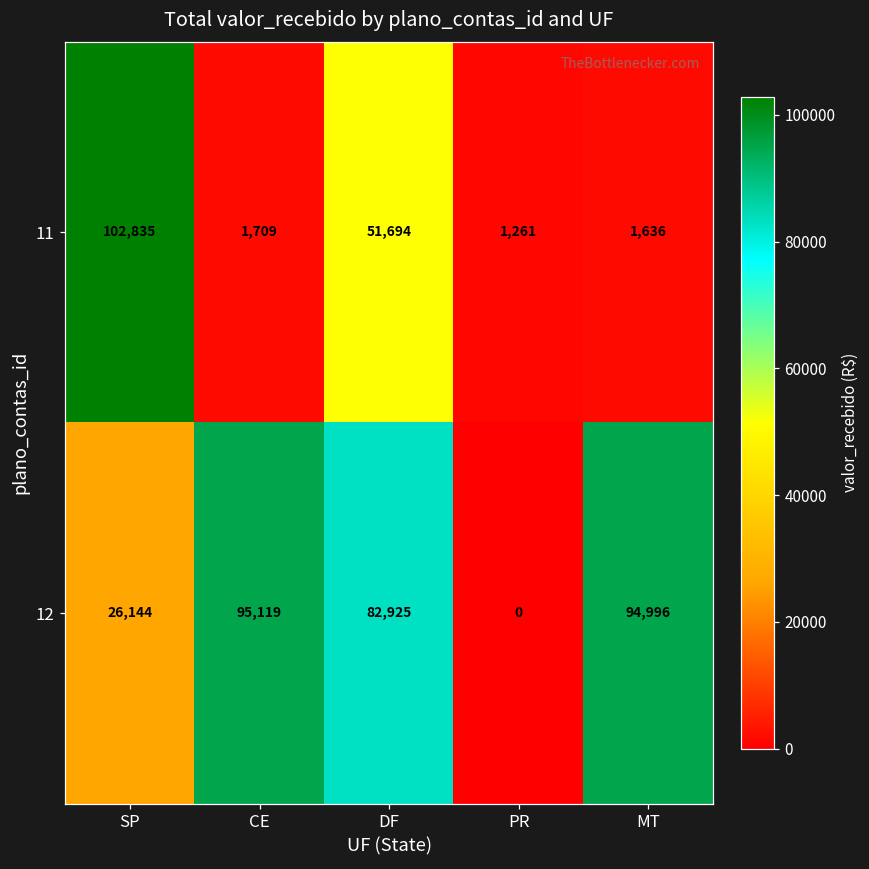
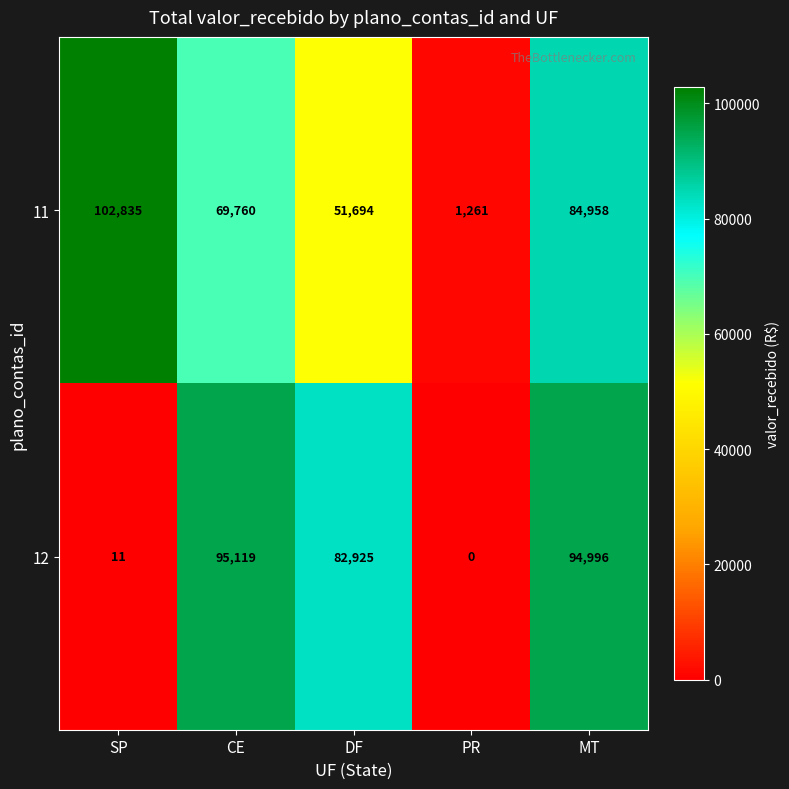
11, CE: 1,709 -> 69,760
11, MT: 1,636 -> 84,958
12, SP: 26,144 -> 11
